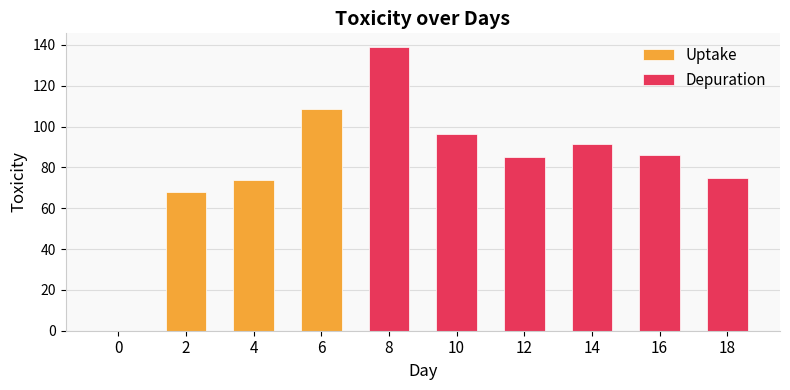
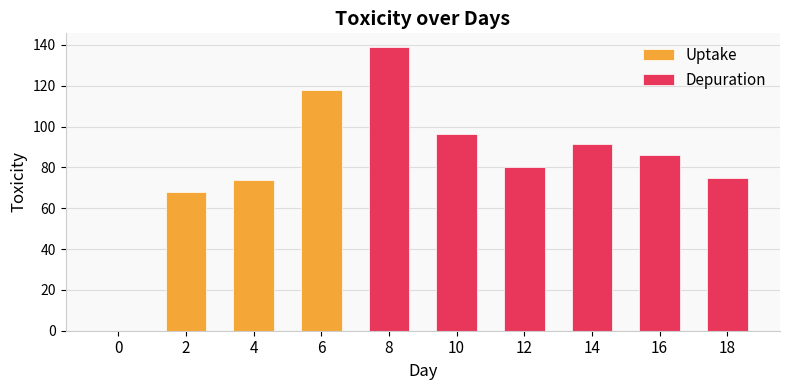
Uptake, 6: 109 -> 118
Depuration, 12: 85 -> 80
